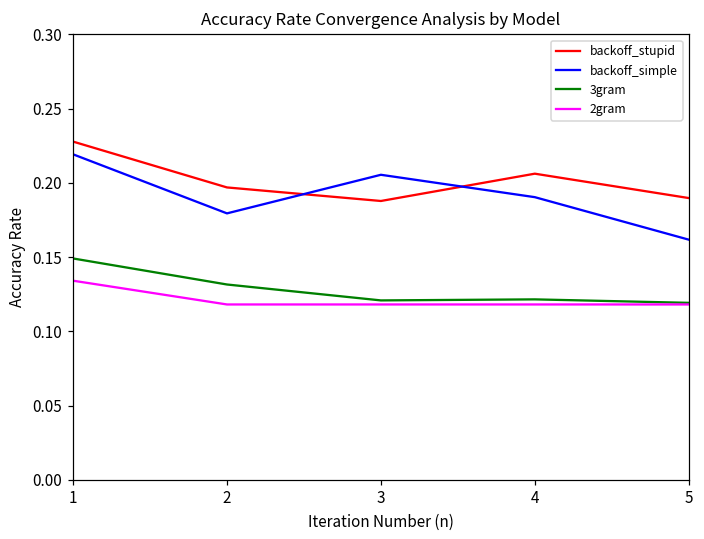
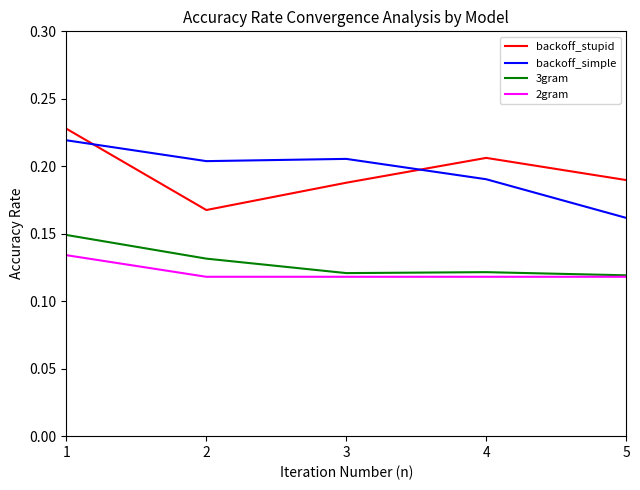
backoff_stupid, 2: 0.197 -> 0.168
backoff_simple, 2: 0.179 -> 0.204
